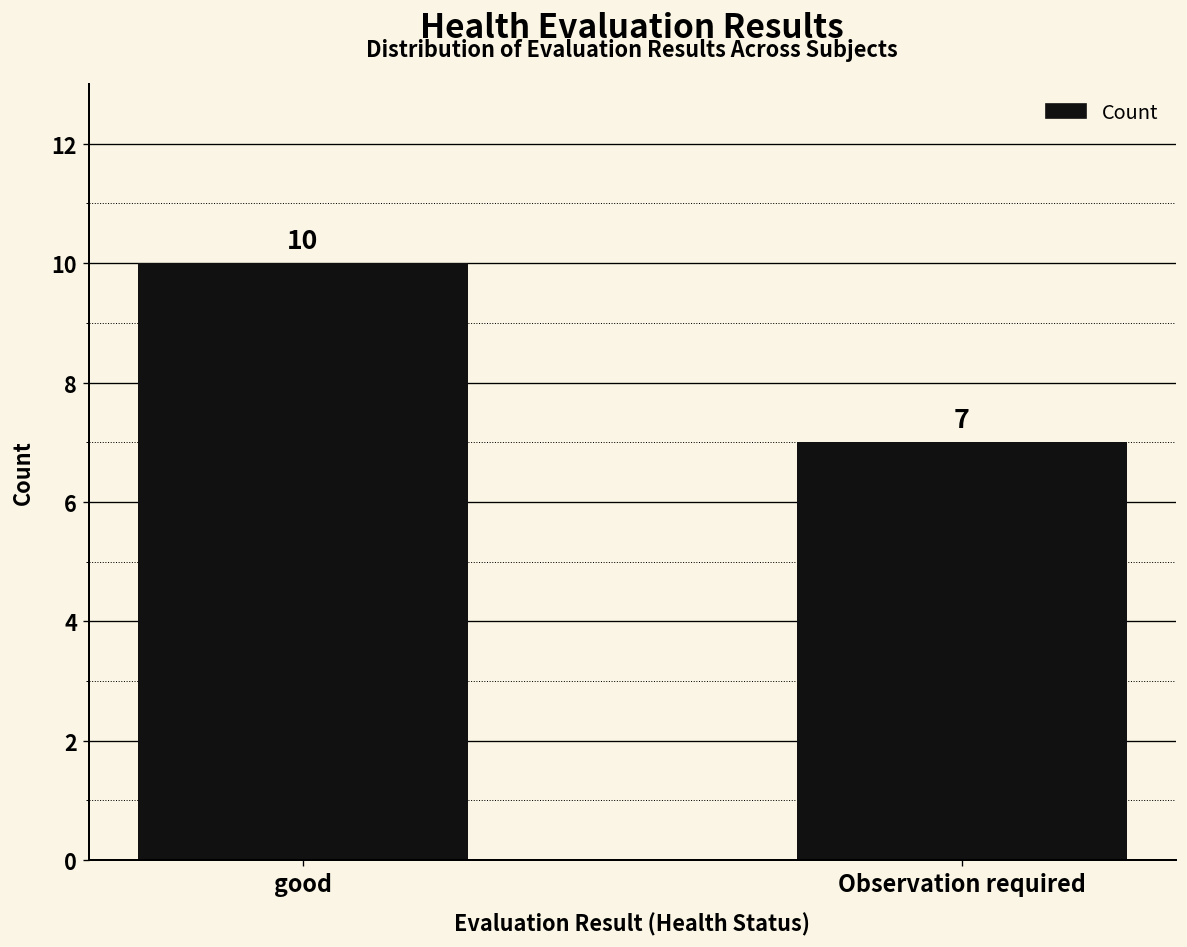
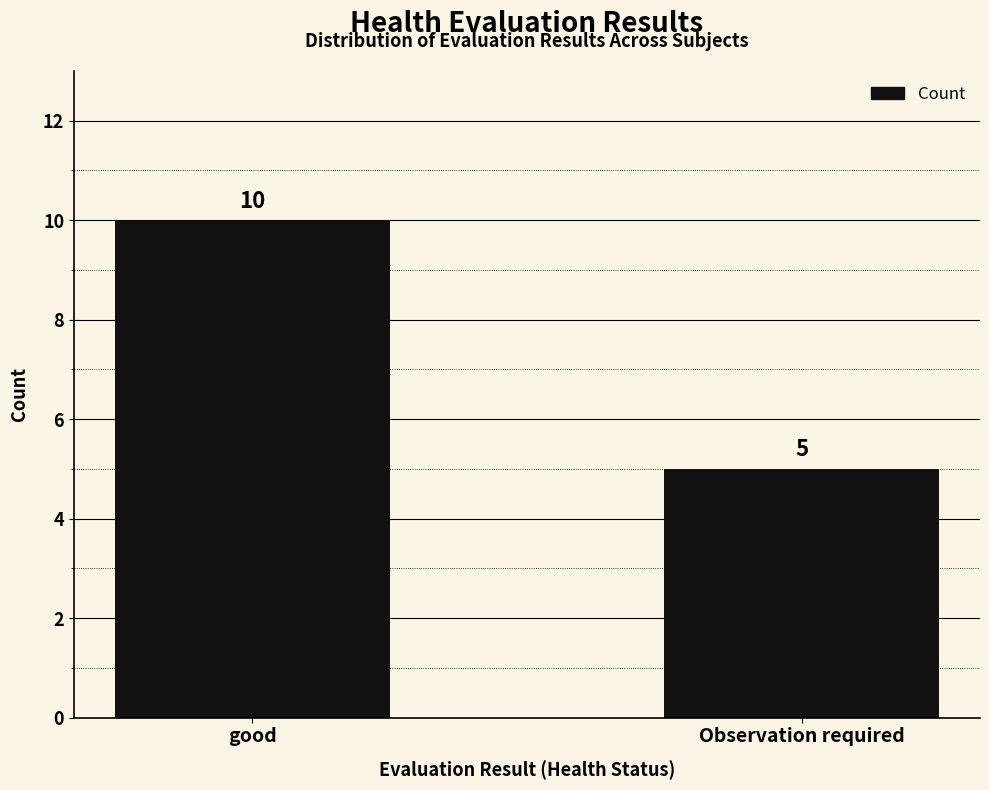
Observation required: 7 -> 5
